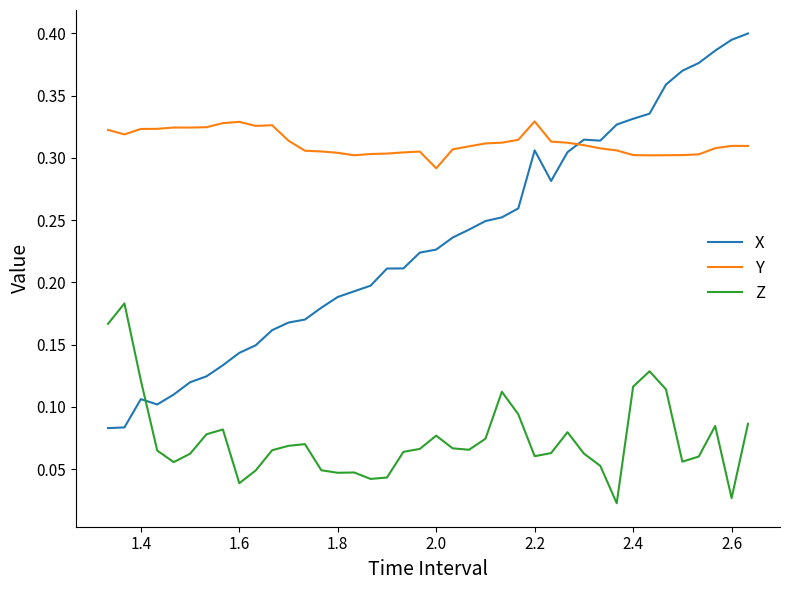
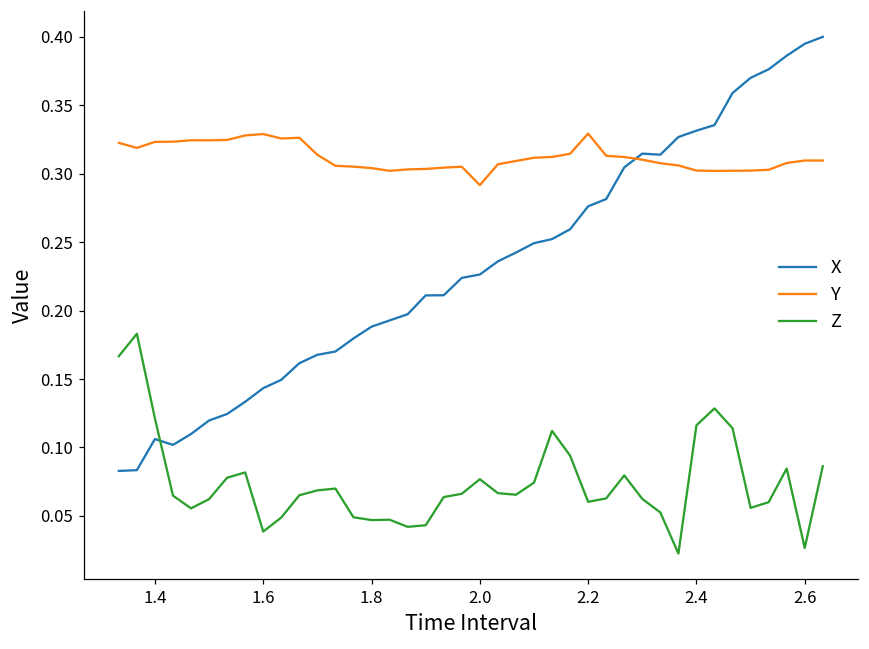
X, 2.2: 0.306 -> 0.276
